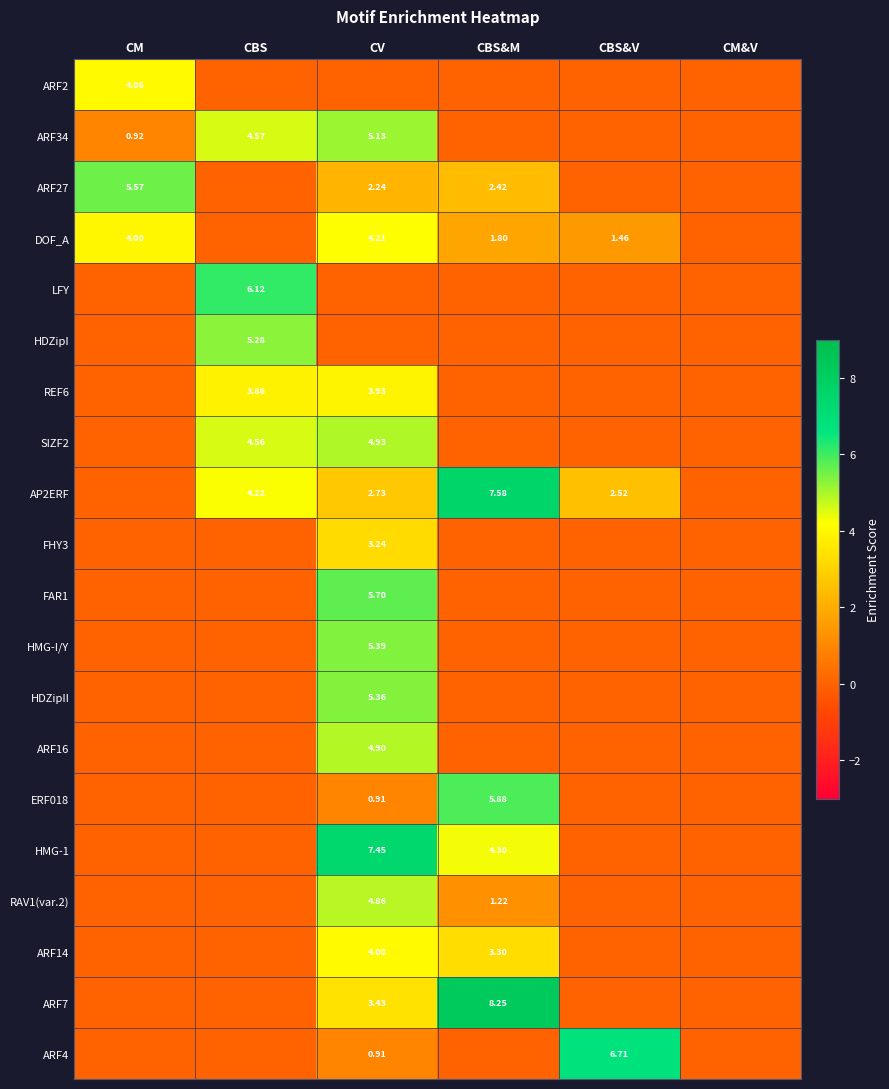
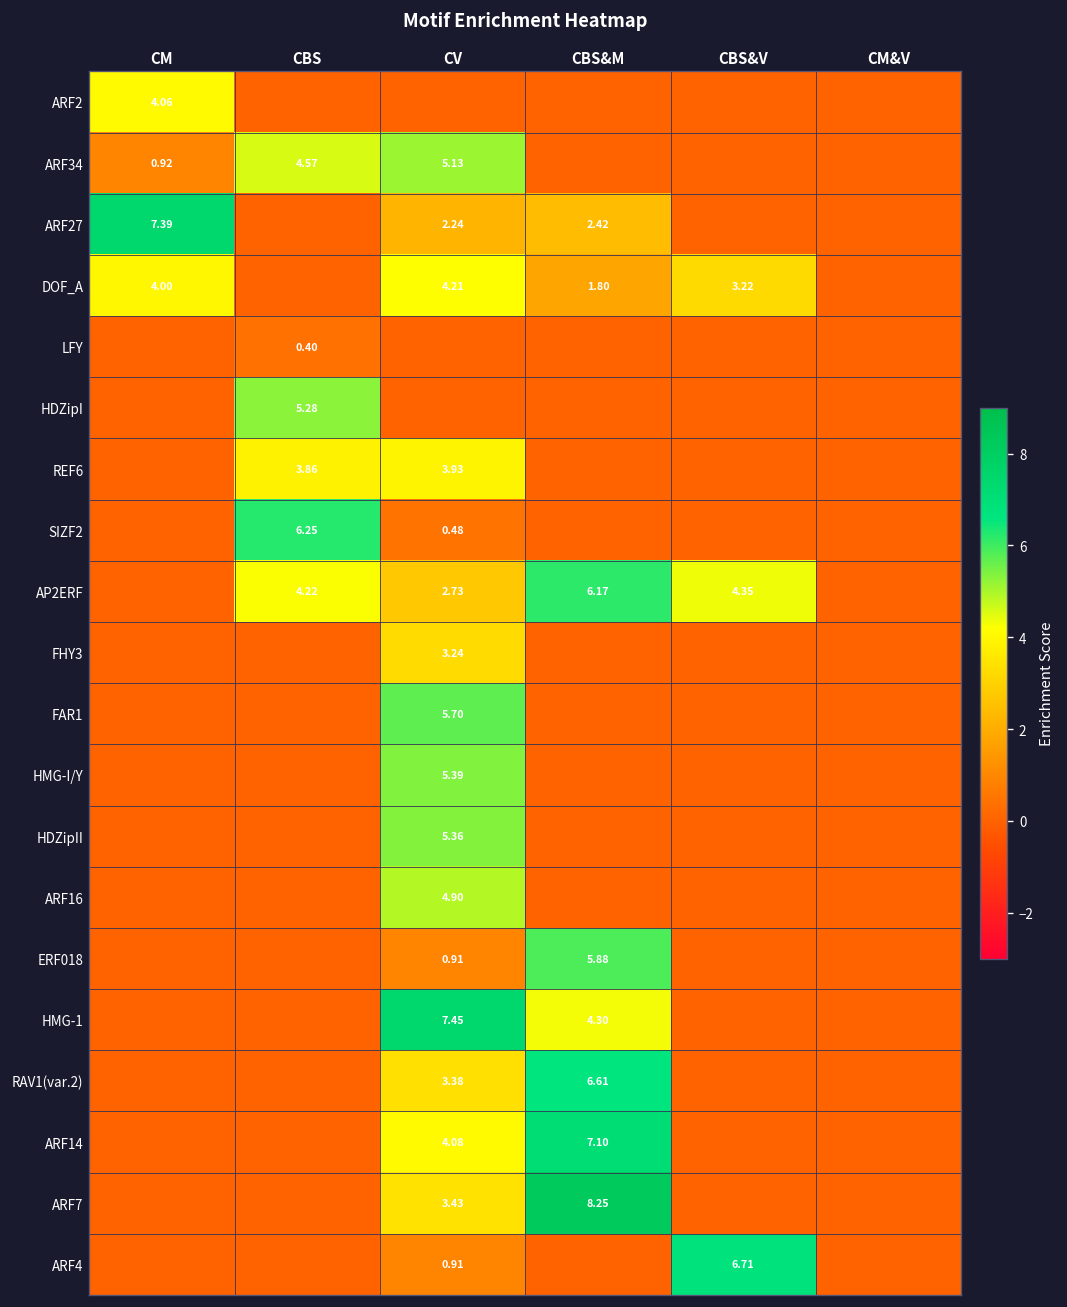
ARF27, CM: 5.57 -> 7.39
DOF_A, CBS&V: 1.46 -> 3.22
LFY, CBS: 6.12 -> 0.40
SIZF2, CBS: 4.56 -> 6.25
SIZF2, CV: 4.93 -> 0.48
AP2ERF, CBS&M: 7.58 -> 6.17
AP2ERF, CBS&V: 2.52 -> 4.35
RAV1(var.2), CV: 4.86 -> 3.38
RAV1(var.2), CBS&M: 1.22 -> 6.61
ARF14, CBS&M: 3.30 -> 7.10
